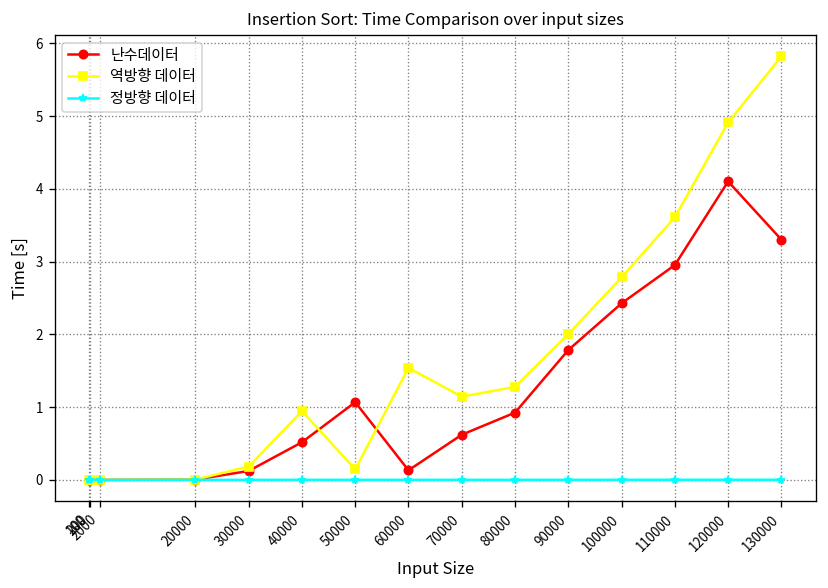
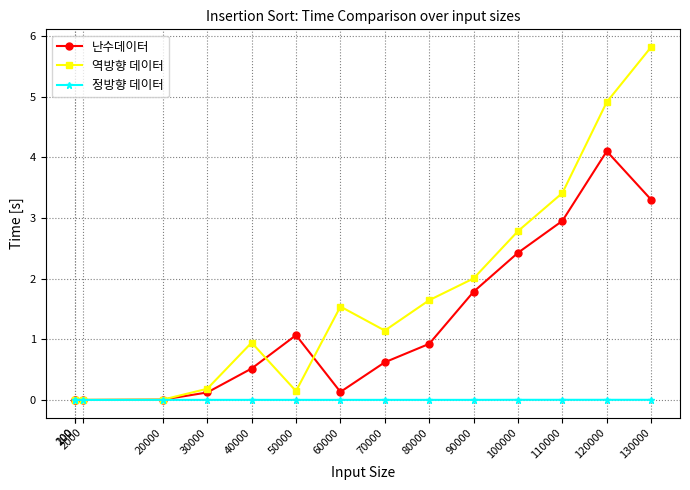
역방향 데이터, 80000: 1.3 -> 1.6
역방향 데이터, 110000: 3.6 -> 3.4
